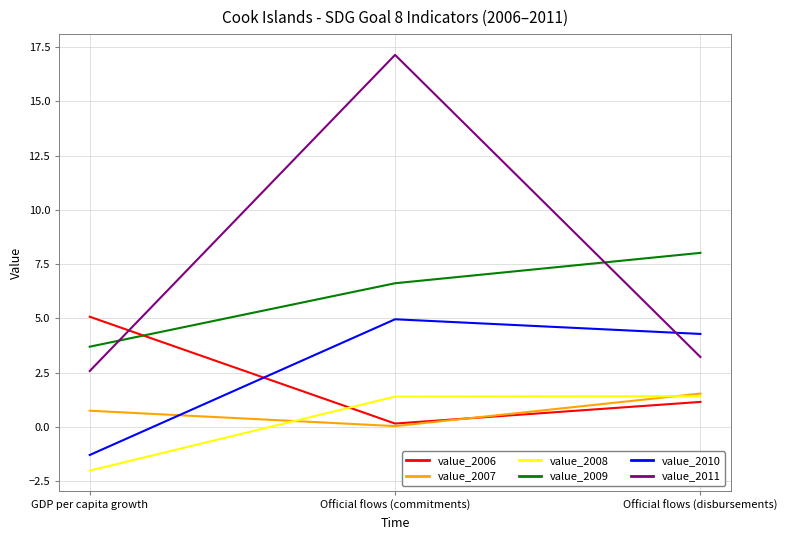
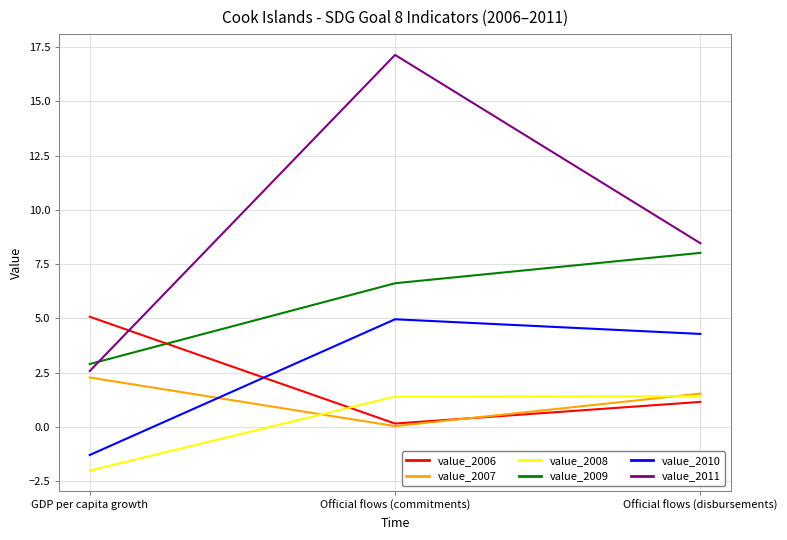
value_2007, GDP per capita growth: 0.8 -> 2.3
value_2009, GDP per capita growth: 3.7 -> 2.9
value_2011, Official flows (disbursements): 3.2 -> 8.5
